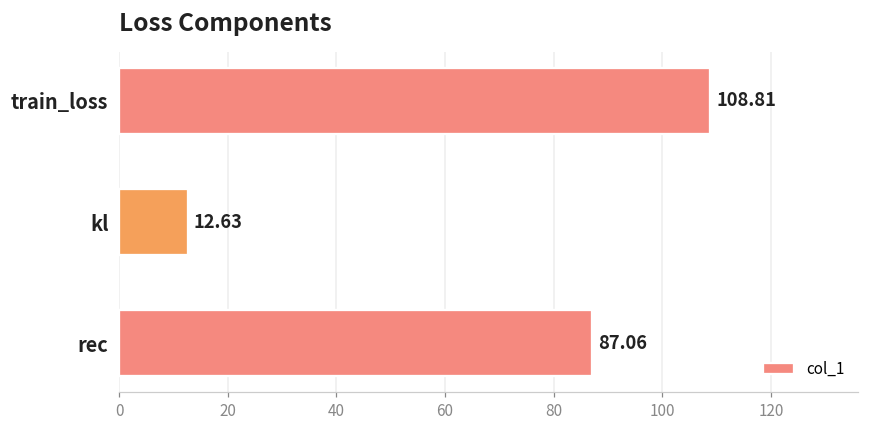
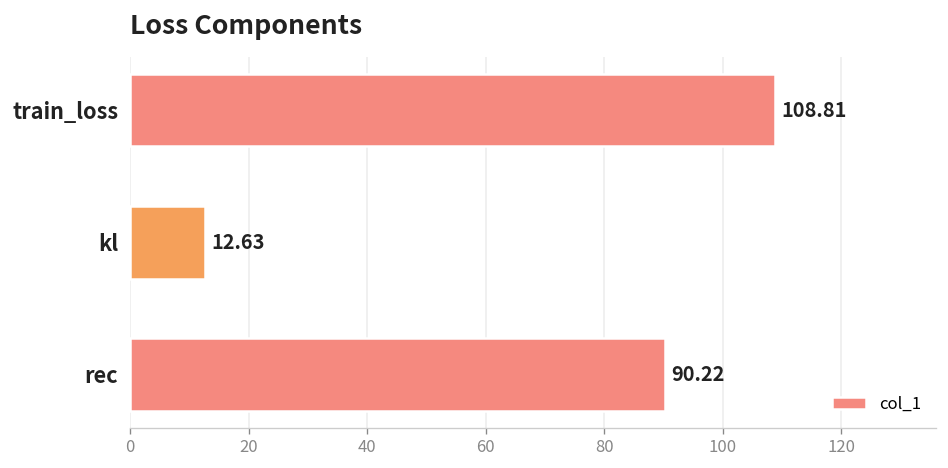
rec: 87.06 -> 90.22
